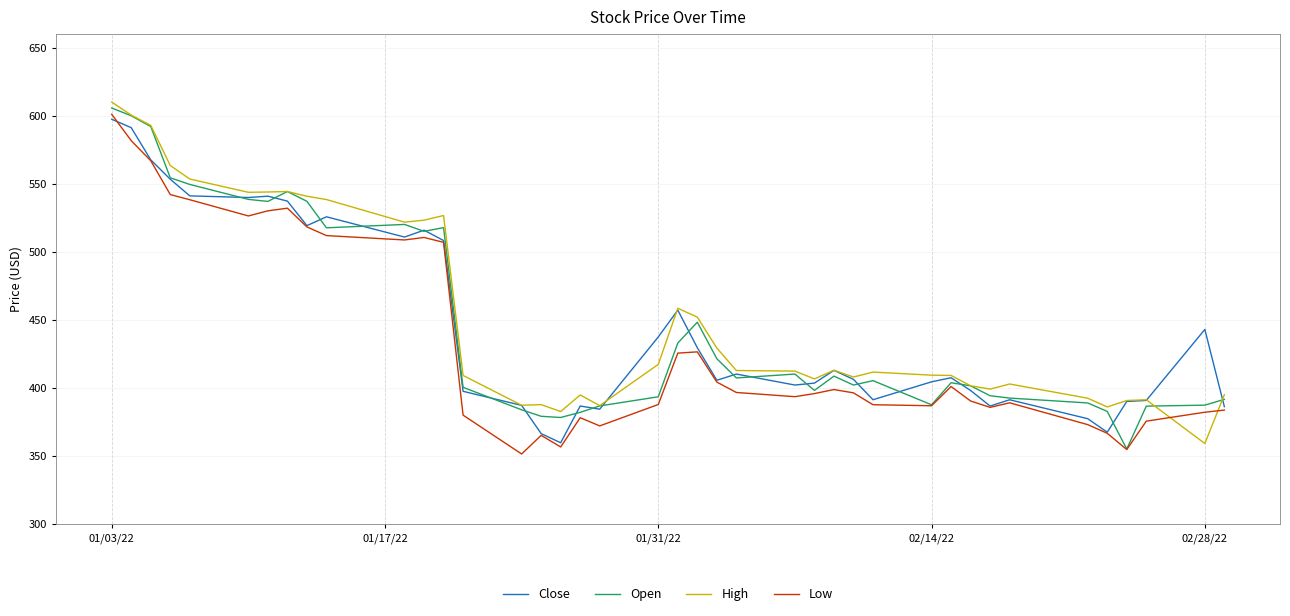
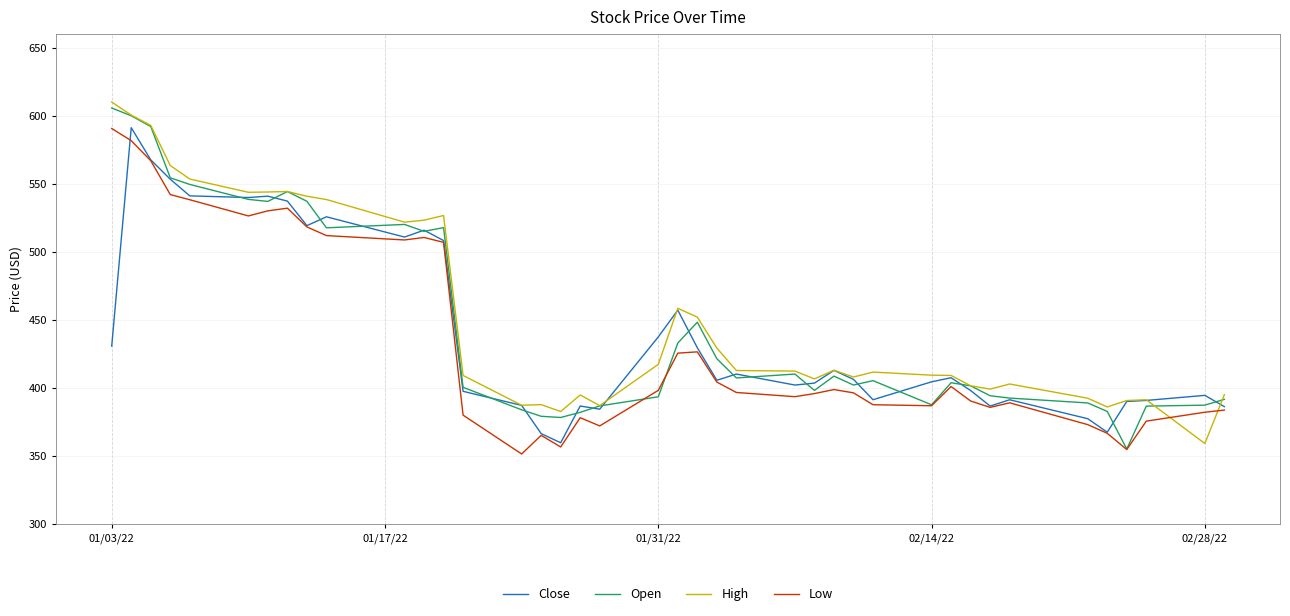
Close, 01/03/22: 597 -> 431
Low, 01/03/22: 601 -> 591
Low, 01/31/22: 388 -> 398
Close, 02/28/22: 443 -> 395
